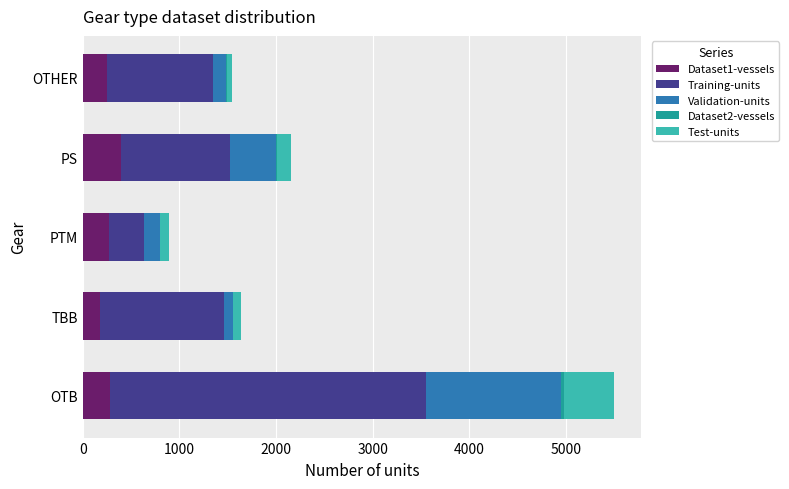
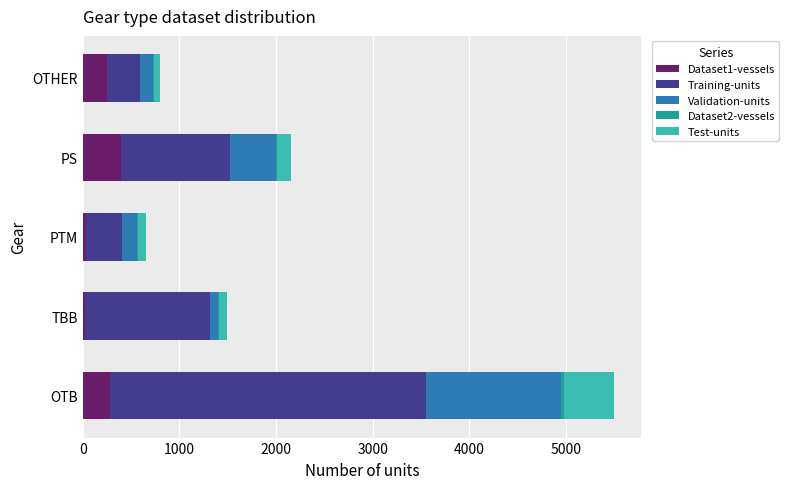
Training-units, OTHER: 1100 -> 300
Dataset1-vessels, PTM: 300 -> 0
Dataset1-vessels, TBB: 200 -> 0
